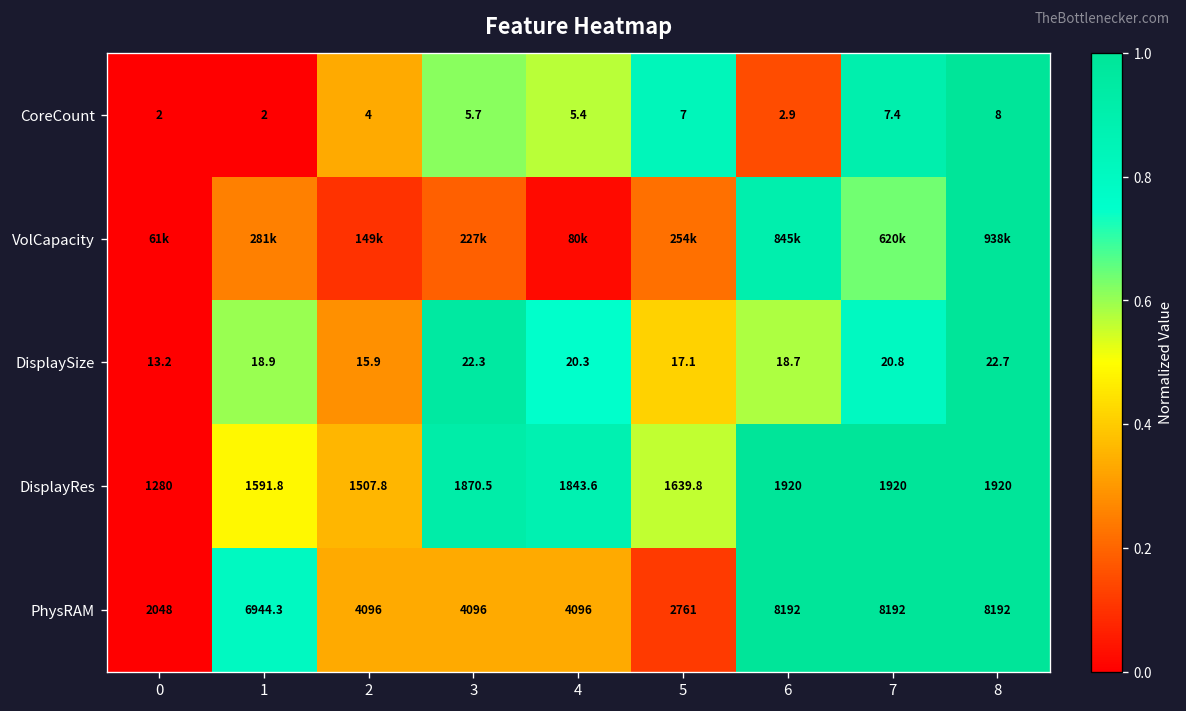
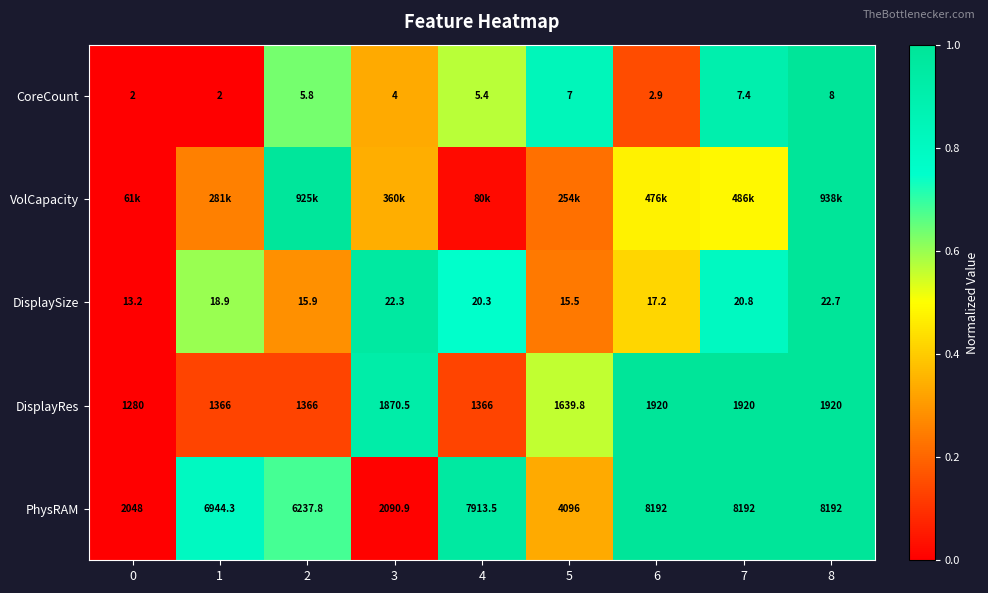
CoreCount, 2: 4 -> 5.8
CoreCount, 3: 5.7 -> 4
VolCapacity, 2: 149k -> 925k
VolCapacity, 3: 227k -> 360k
VolCapacity, 6: 845k -> 476k
VolCapacity, 7: 620k -> 486k
DisplaySize, 5: 17.1 -> 15.5
DisplaySize, 6: 18.7 -> 17.2
DisplayRes, 1: 1591.8 -> 1366
DisplayRes, 2: 1507.8 -> 1366
DisplayRes, 4: 1843.6 -> 1366
PhysRAM, 2: 4096 -> 6237.8
PhysRAM, 3: 4096 -> 2090.9
PhysRAM, 4: 4096 -> 7913.5
PhysRAM, 5: 2761 -> 4096
